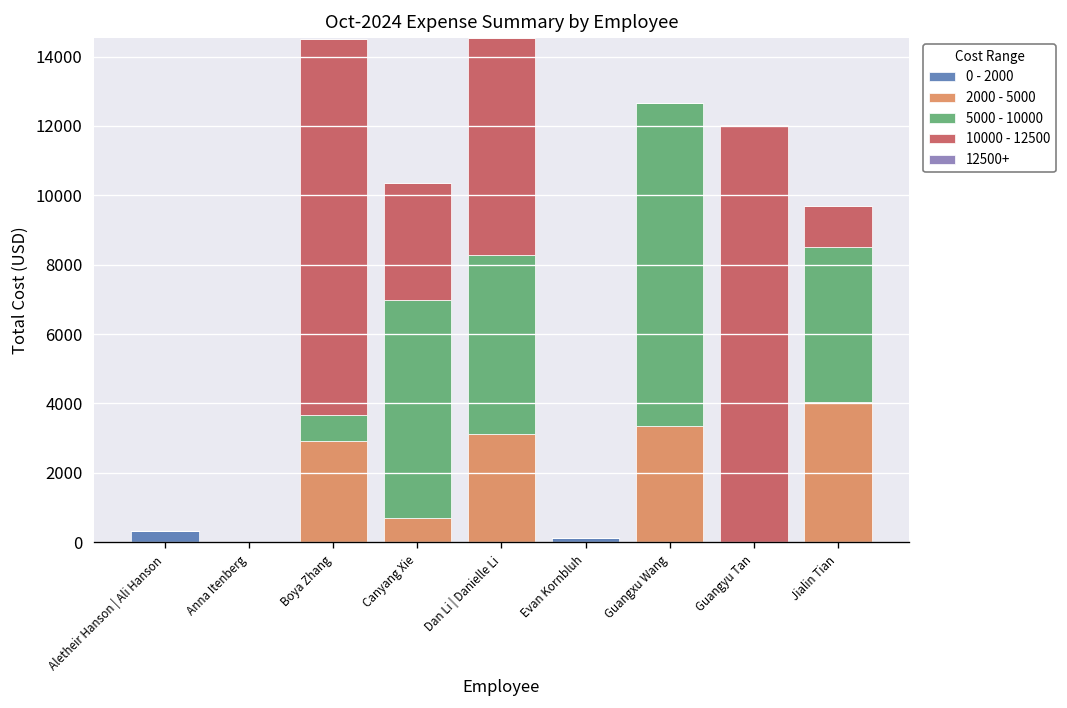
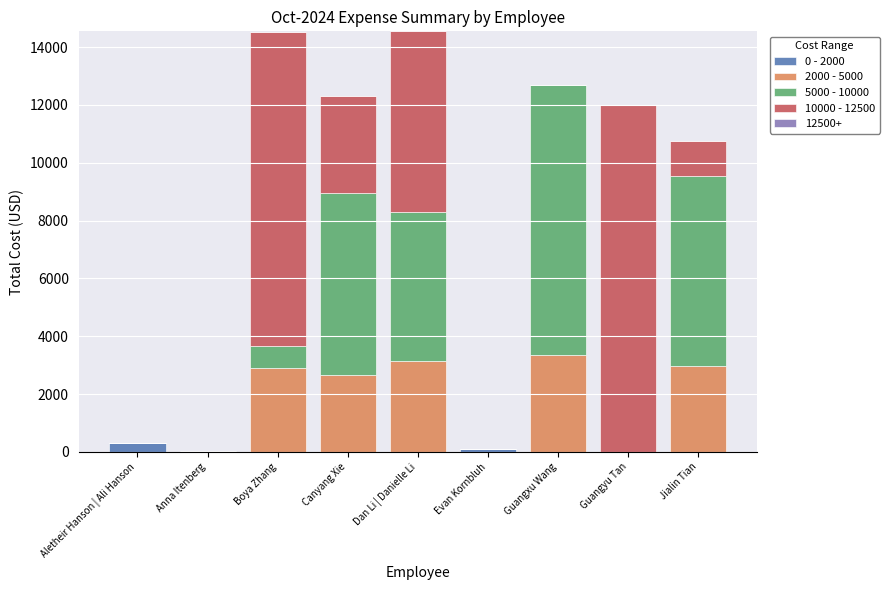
2000 - 5000, Canyang Xie: 700 -> 2700
2000 - 5000, Jialin Tian: 4000 -> 3000
5000 - 10000, Jialin Tian: 4500 -> 6600
